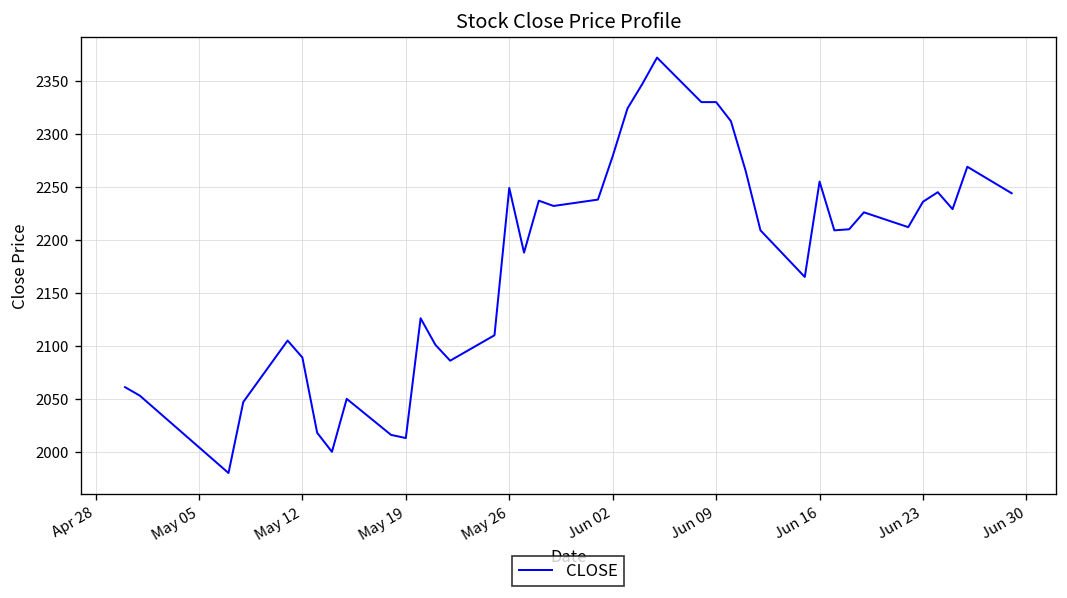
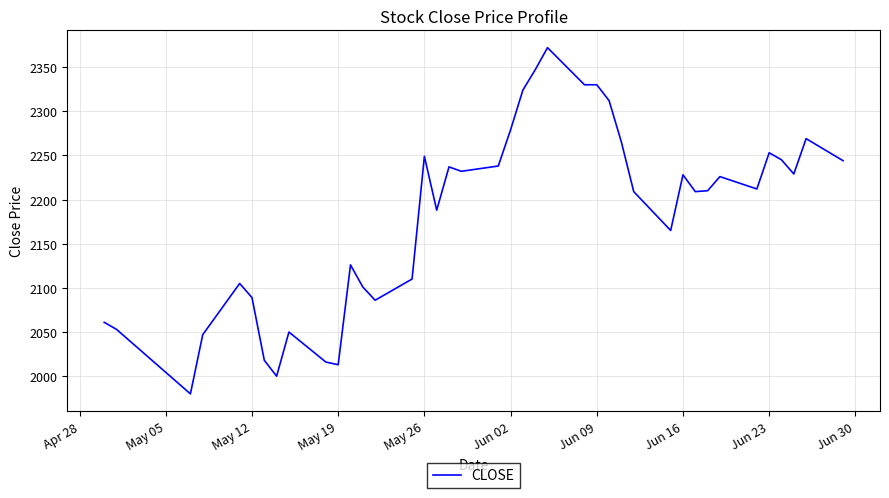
Jun 16: 2260 -> 2230
Jun 23: 2240 -> 2250
